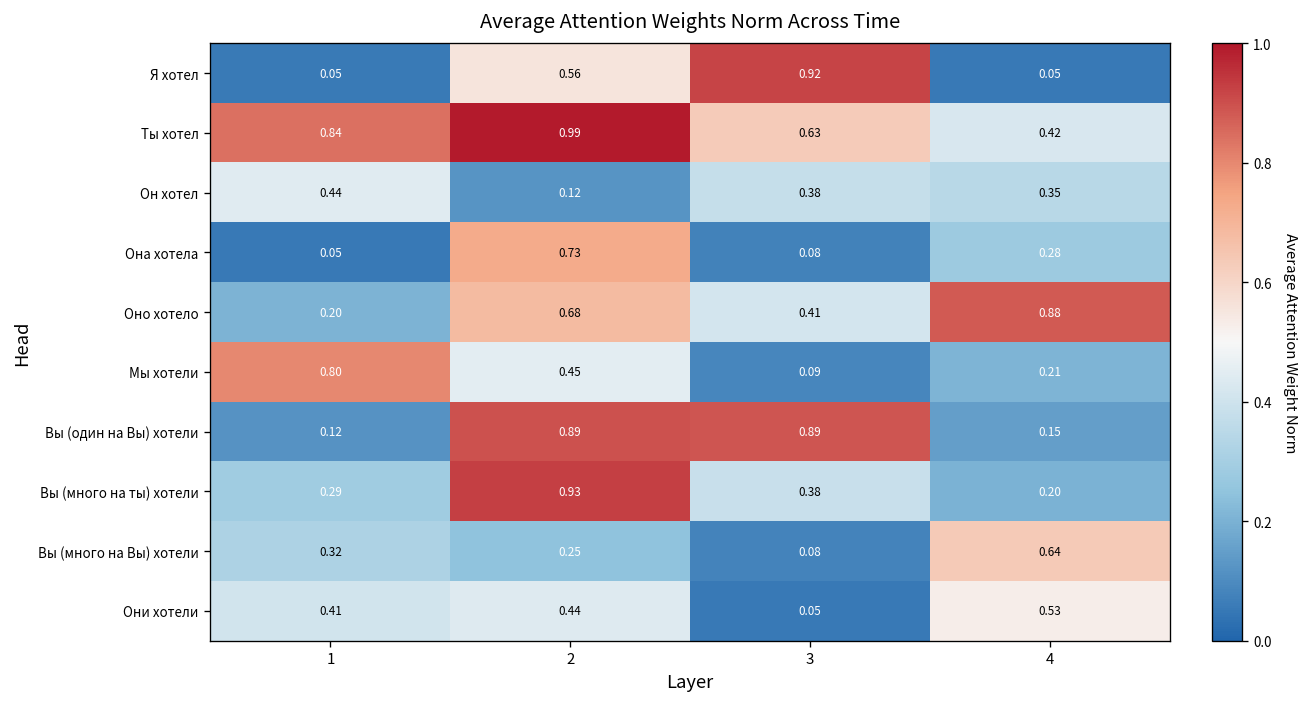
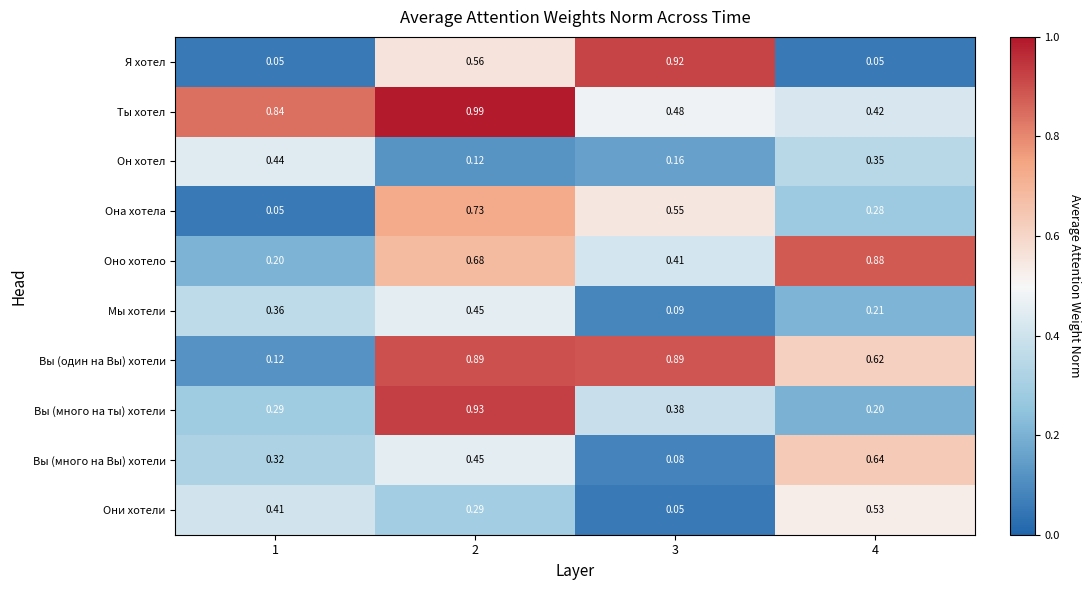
Ты хотел, 3: 0.63 -> 0.48
Он хотел, 3: 0.38 -> 0.16
Она хотела, 3: 0.08 -> 0.55
Мы хотели, 1: 0.80 -> 0.36
Вы (один на Вы) хотели, 4: 0.15 -> 0.62
Вы (много на Вы) хотели, 2: 0.25 -> 0.45
Они хотели, 2: 0.44 -> 0.29
